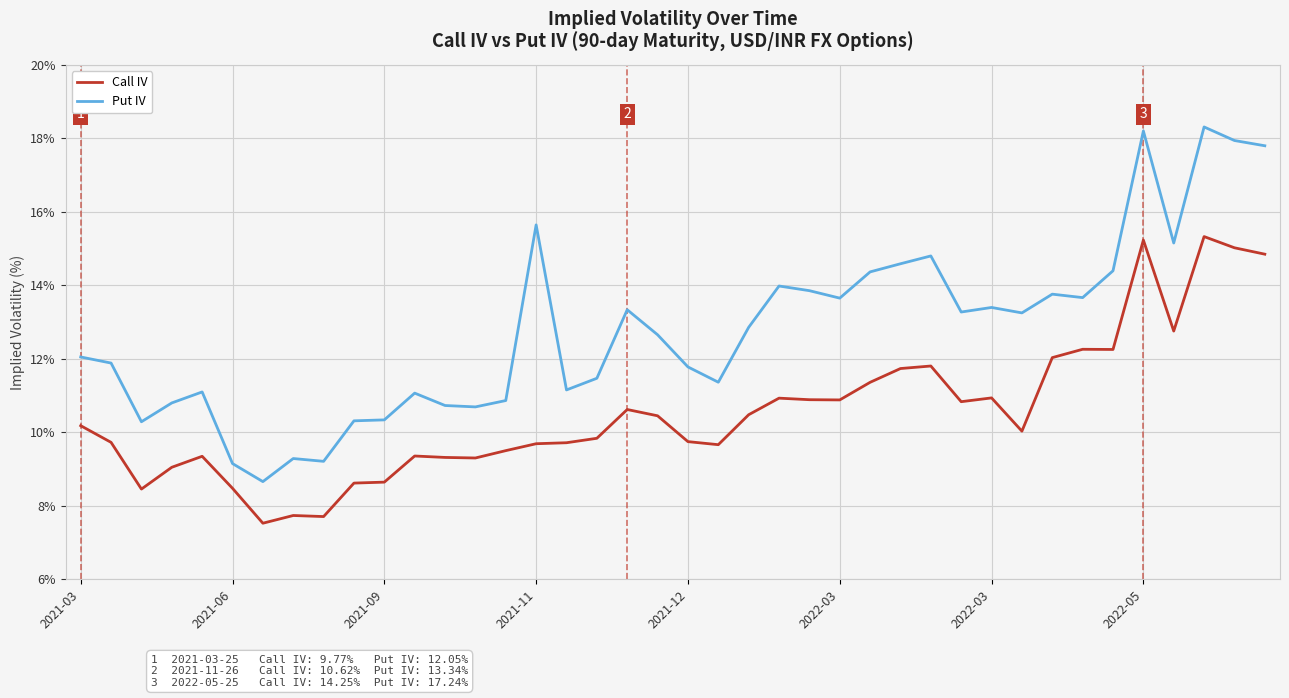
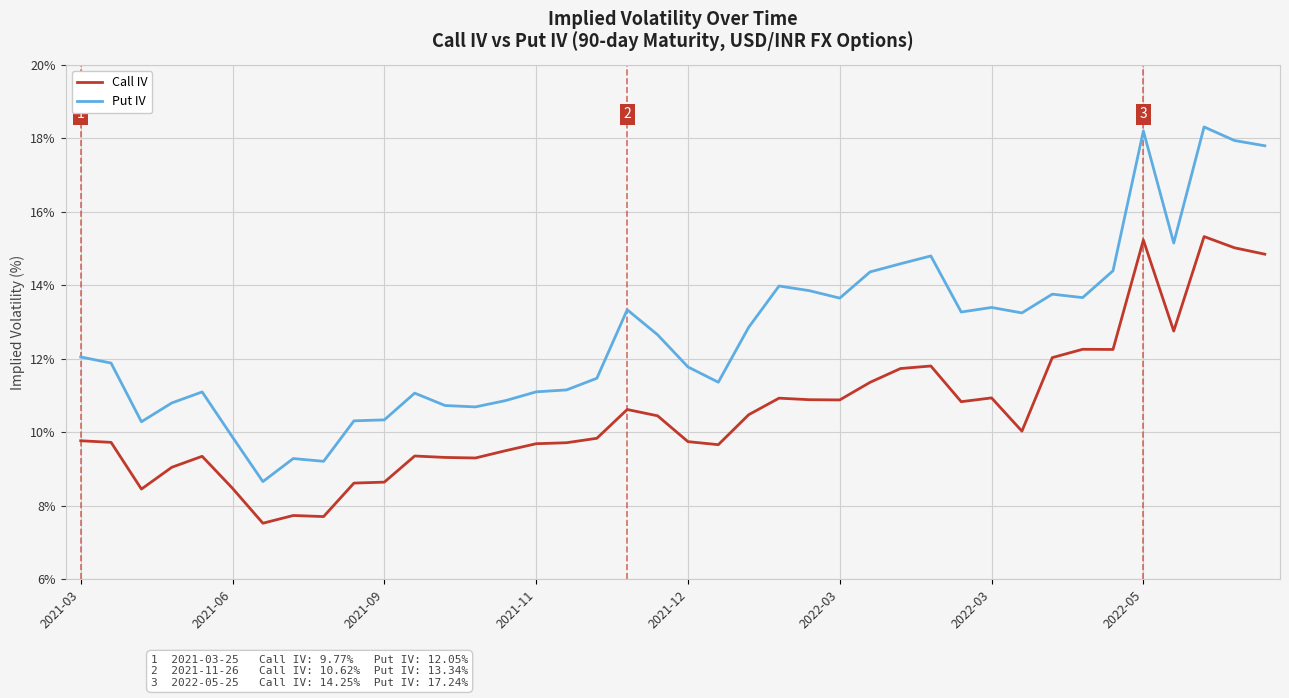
Call IV, 2021-03: 10.2% -> 9.8%
Put IV, 2021-06: 9.1% -> 9.9%
Put IV, 2021-11: 15.6% -> 11.1%
